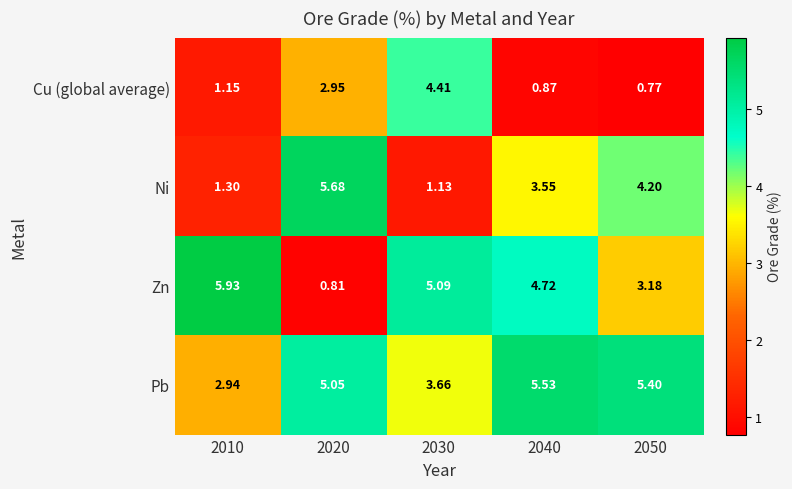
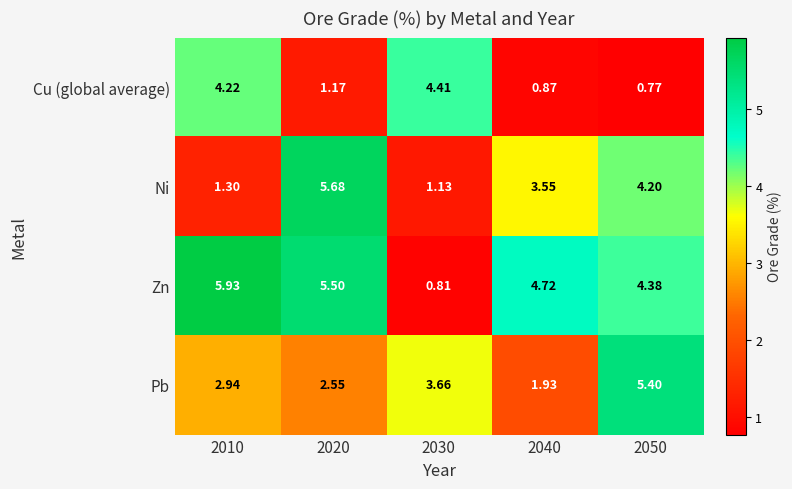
Cu (global average), 2010: 1.15 -> 4.22
Cu (global average), 2020: 2.95 -> 1.17
Zn, 2020: 0.81 -> 5.50
Zn, 2030: 5.09 -> 0.81
Zn, 2050: 3.18 -> 4.38
Pb, 2020: 5.05 -> 2.55
Pb, 2040: 5.53 -> 1.93
